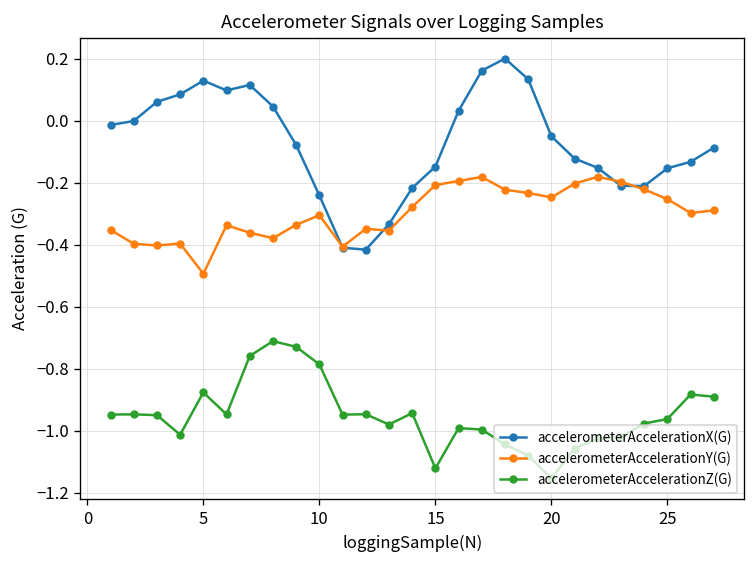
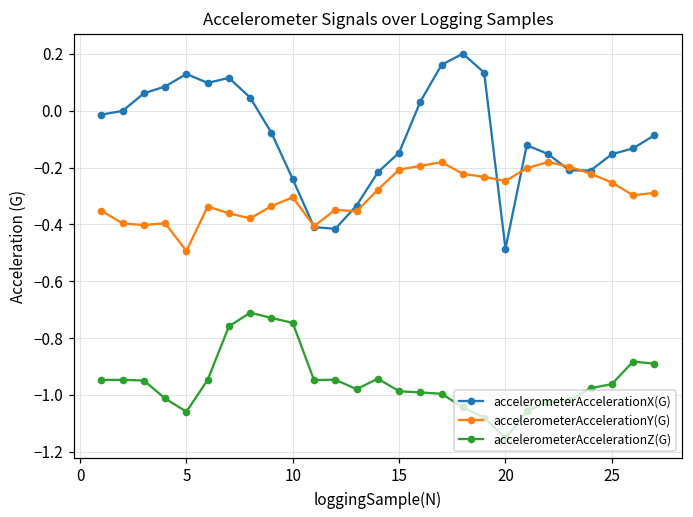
accelerometerAccelerationZ(G), 5: -0.88 -> -1.06
accelerometerAccelerationZ(G), 10: -0.79 -> -0.75
accelerometerAccelerationZ(G), 15: -1.12 -> -0.99
accelerometerAccelerationX(G), 20: -0.05 -> -0.49
